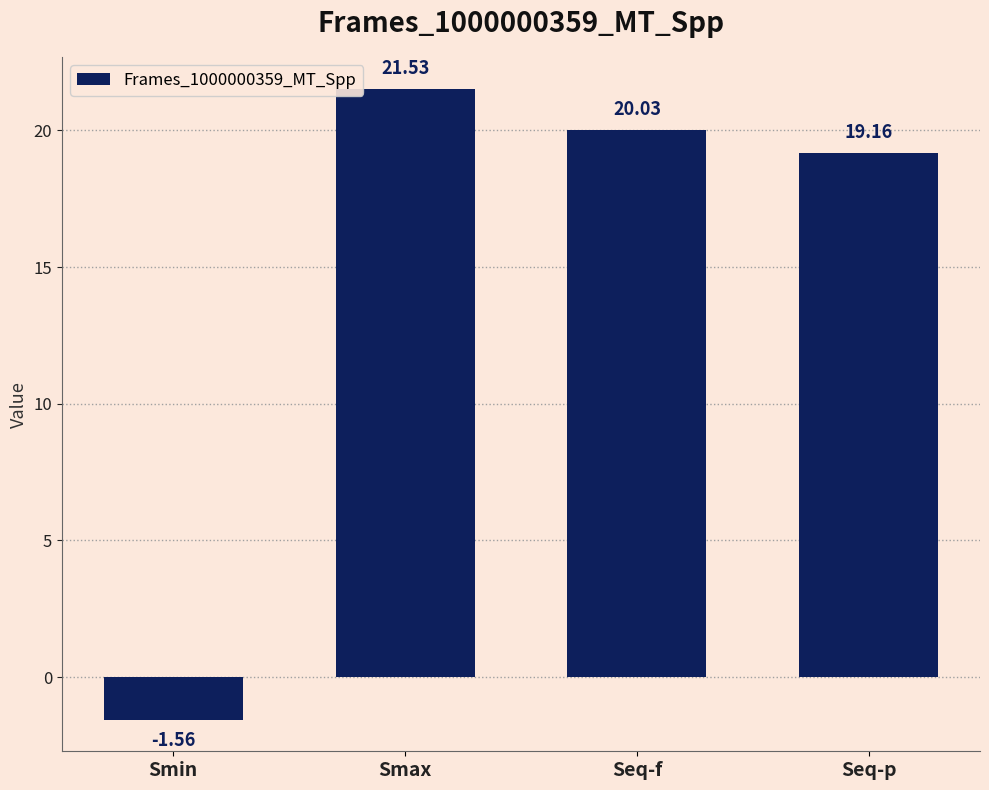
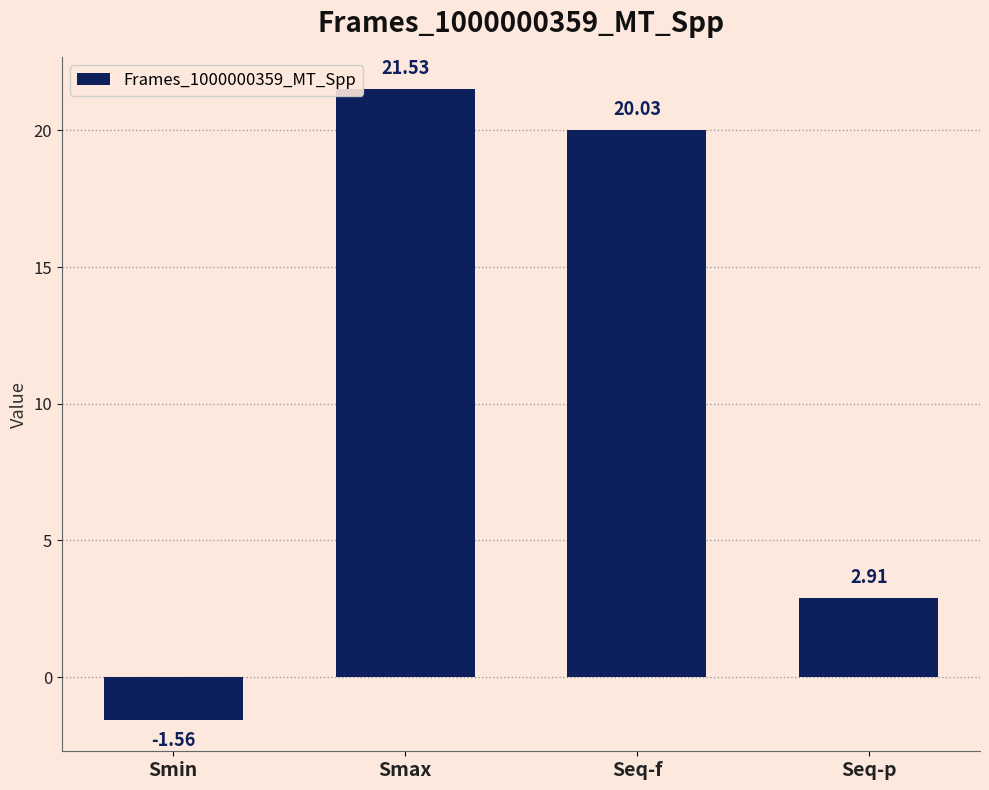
Seq-p: 19.16 -> 2.91
